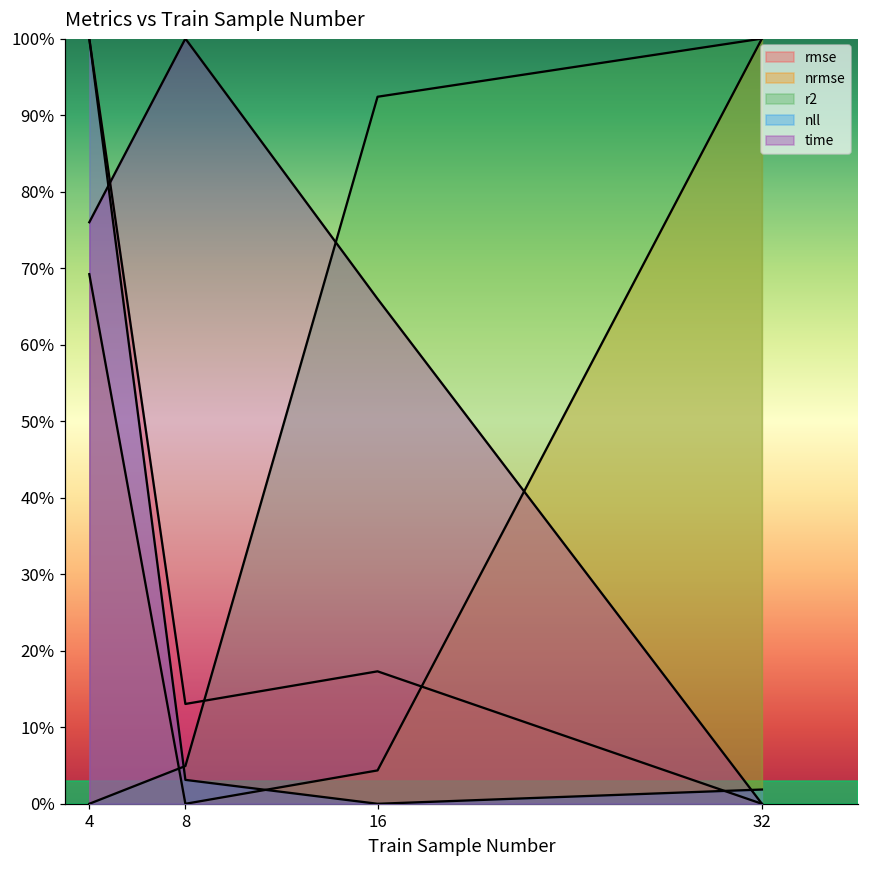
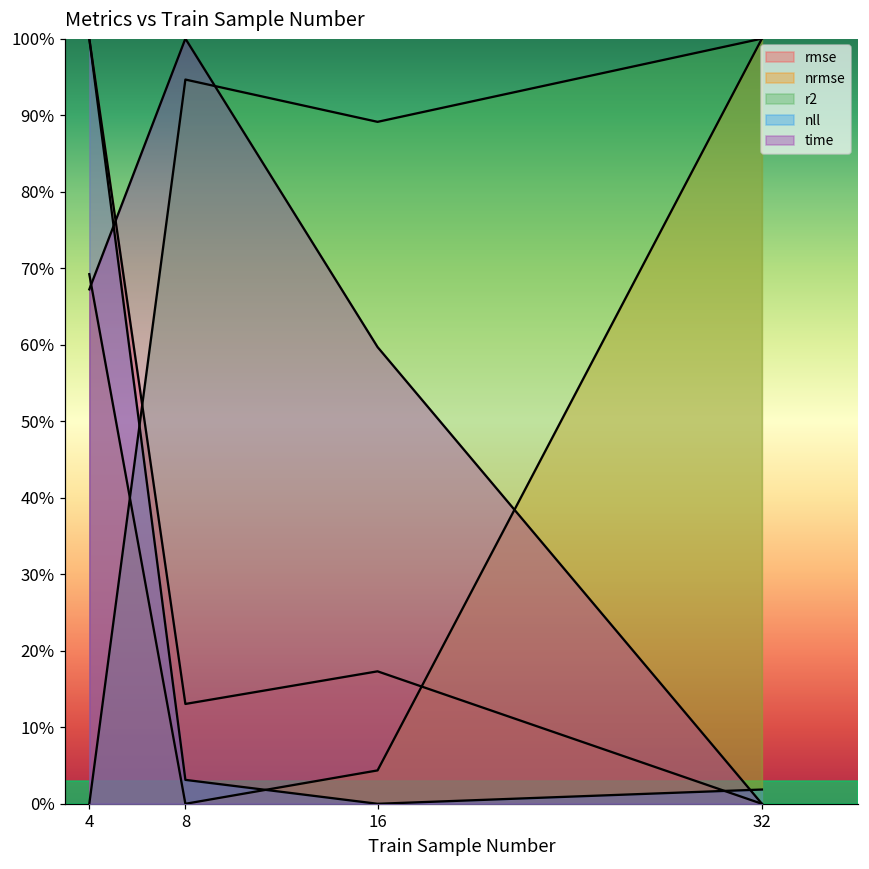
time, 4: 76% -> 67%
r2, 8: 5% -> 95%
r2, 16: 92% -> 89%
time, 16: 66% -> 60%
